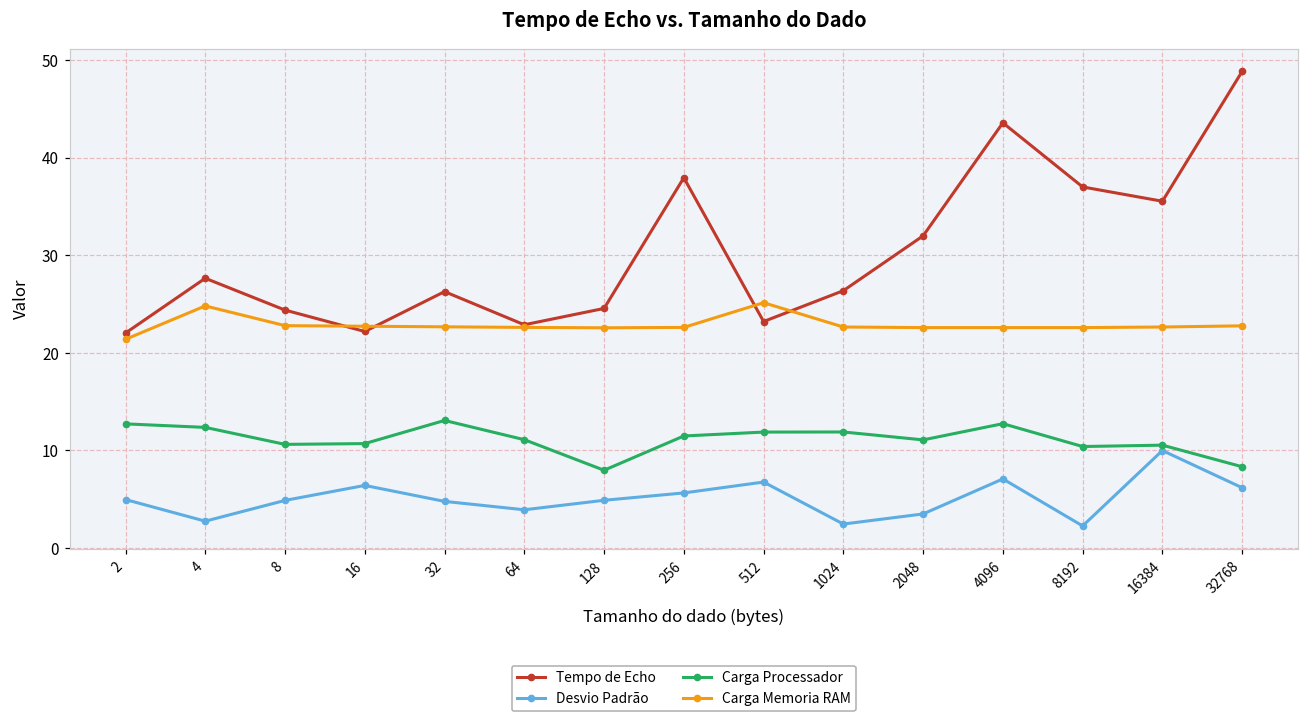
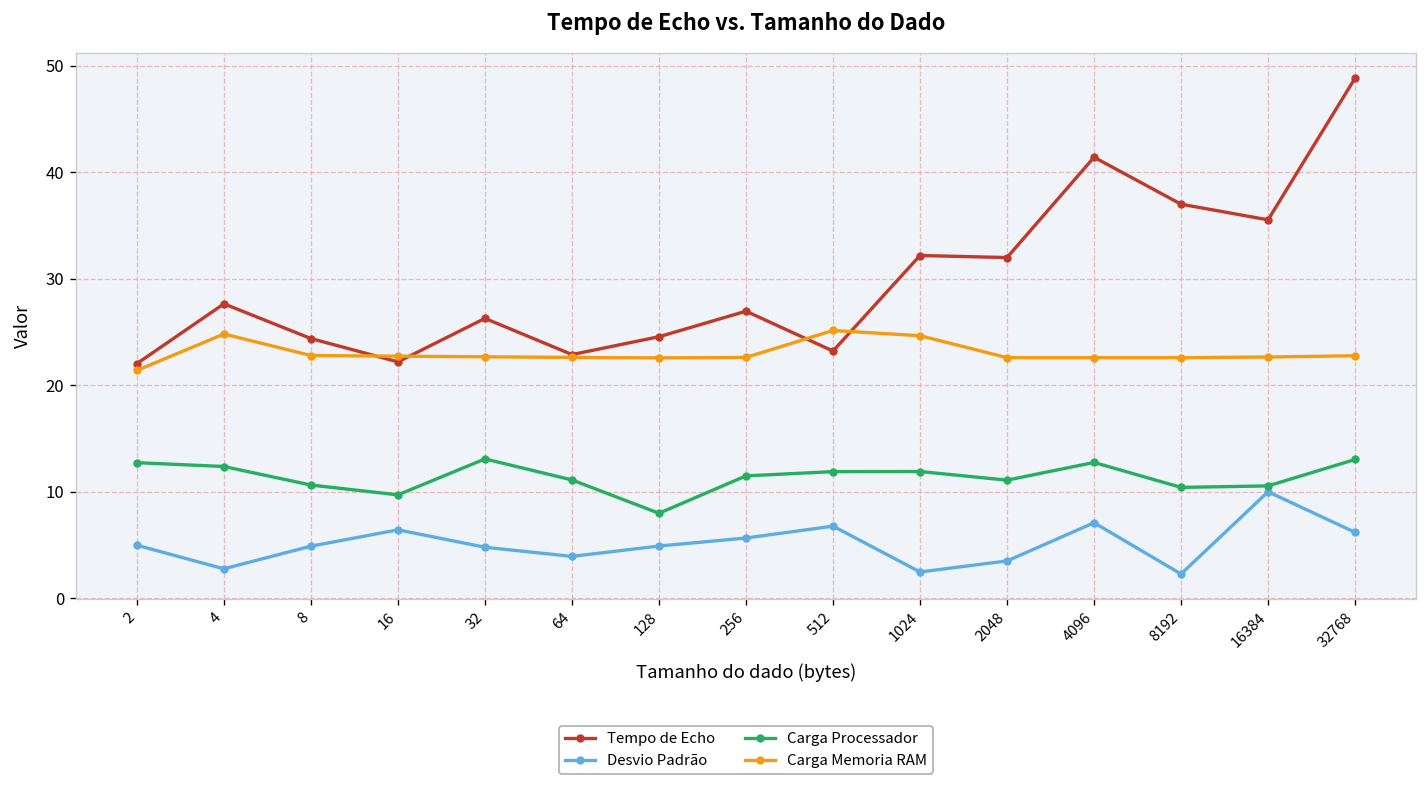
Carga Processador, 16: 11 -> 10
Tempo de Echo, 256: 38 -> 27
Tempo de Echo, 1024: 26 -> 32
Carga Memoria RAM, 1024: 23 -> 25
Tempo de Echo, 4096: 44 -> 41
Carga Processador, 32768: 8 -> 13
